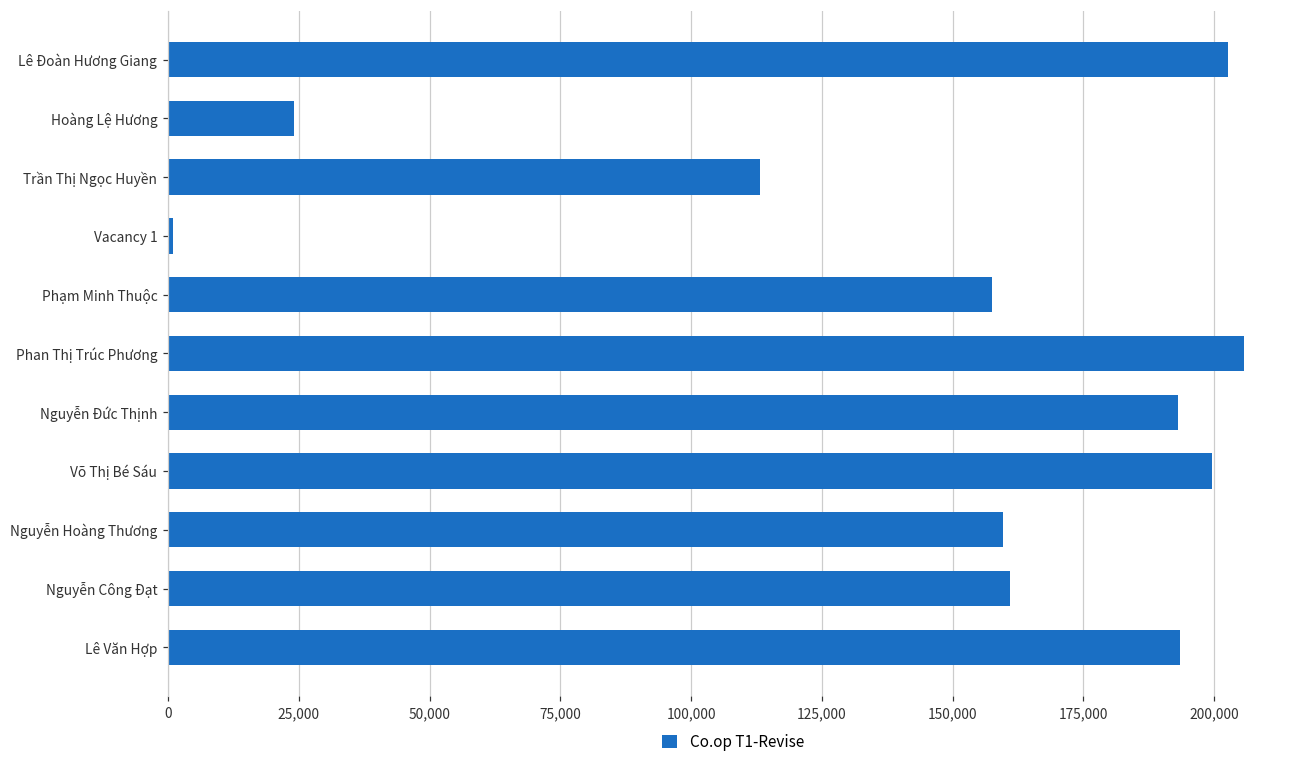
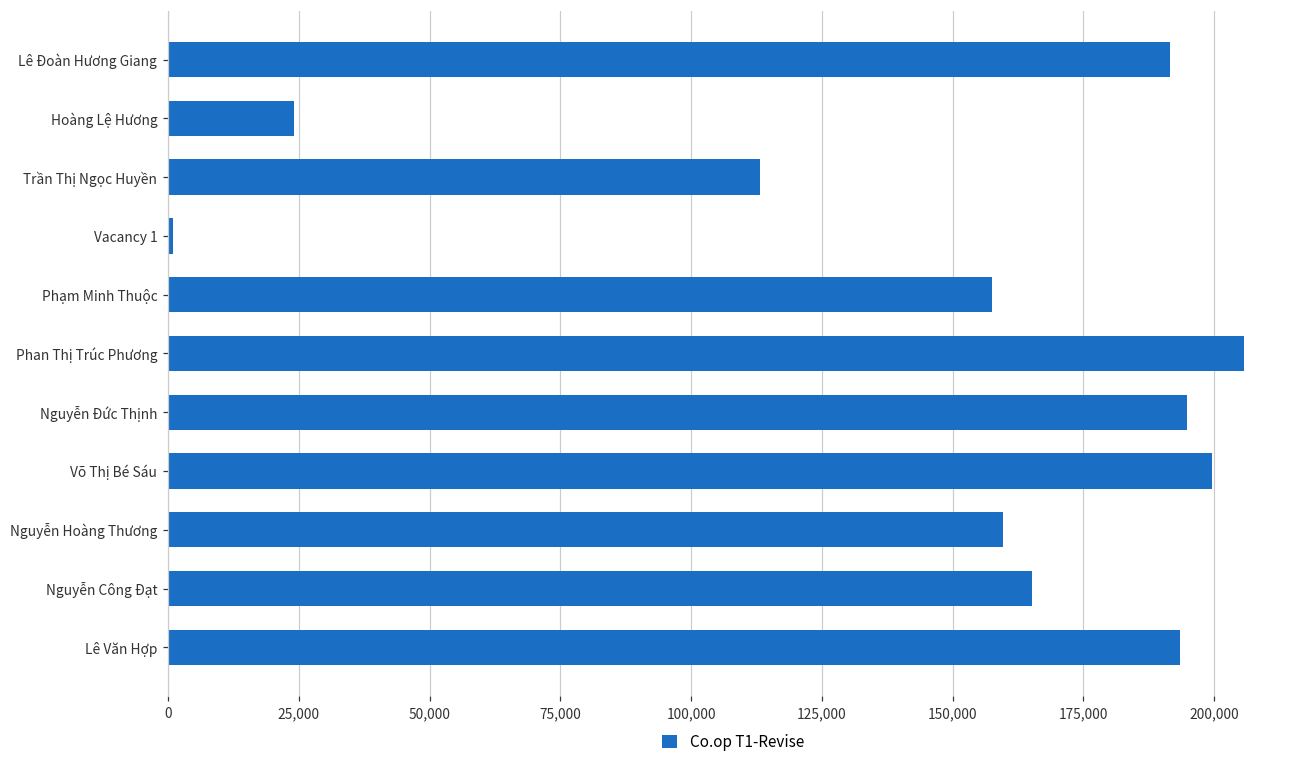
Lê Đoàn Hương Giang: 203,000 -> 192,000
Nguyễn Đức Thịnh: 193,000 -> 195,000
Nguyễn Công Đạt: 161,000 -> 165,000
